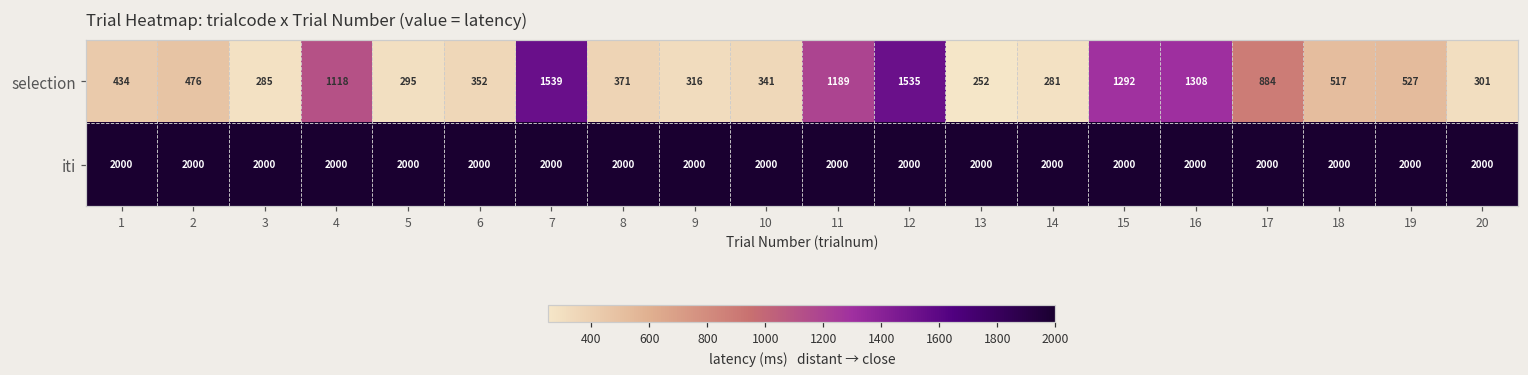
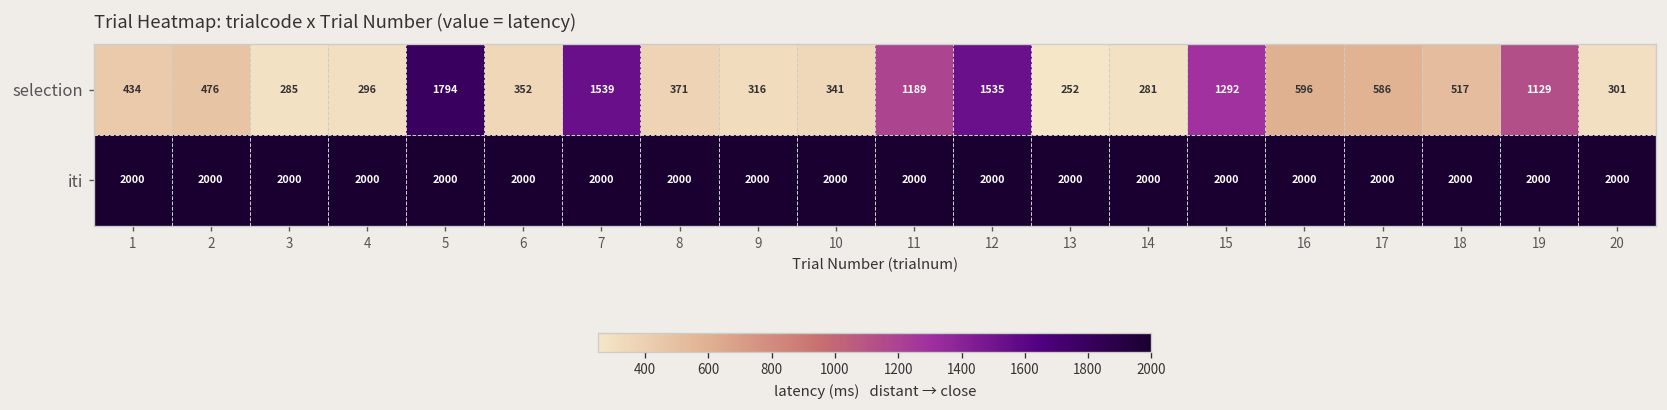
selection, 4: 1118 -> 296
selection, 5: 295 -> 1794
selection, 16: 1308 -> 596
selection, 17: 884 -> 586
selection, 19: 527 -> 1129
